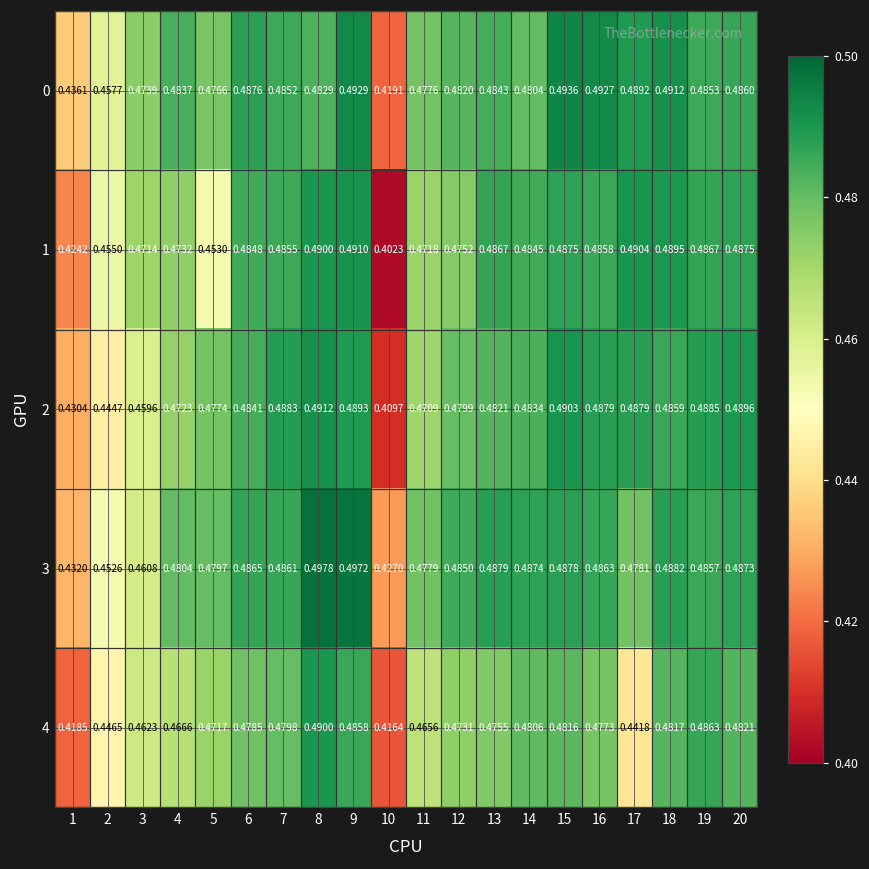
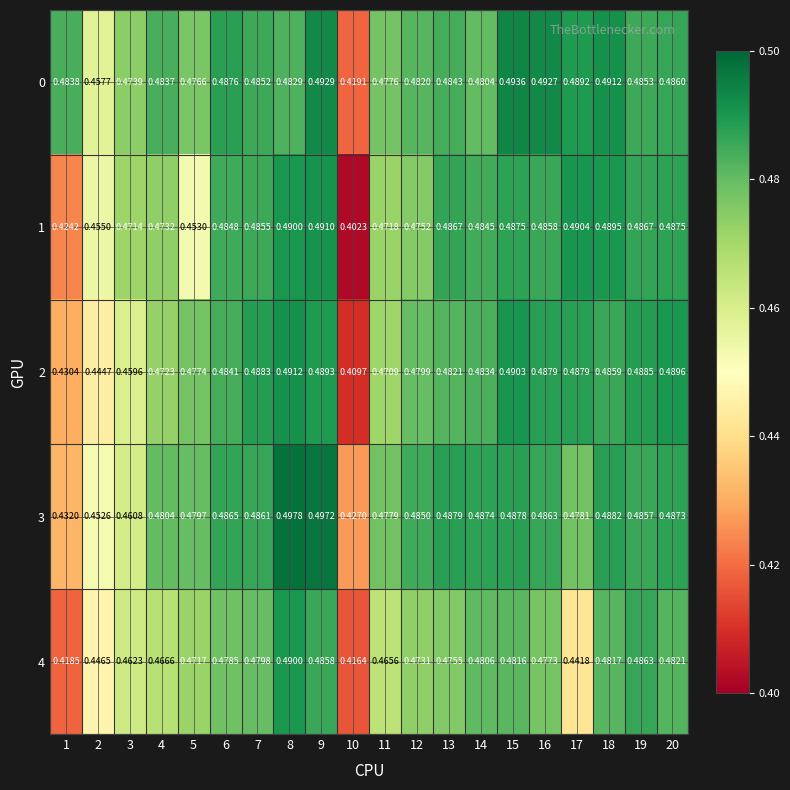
0, 1: 0.4361 -> 0.4838
